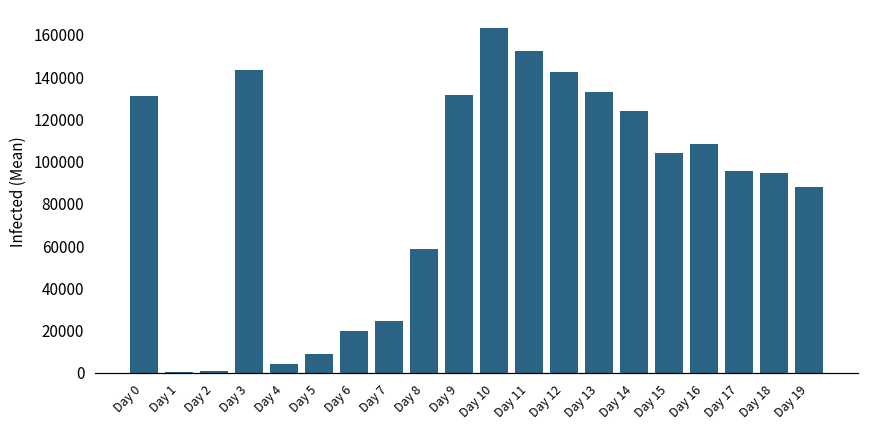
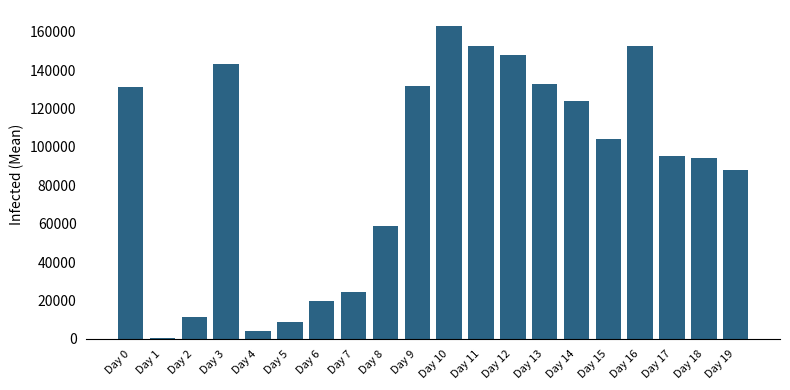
Day 2: 1000 -> 11000
Day 12: 142000 -> 148000
Day 16: 108000 -> 153000
